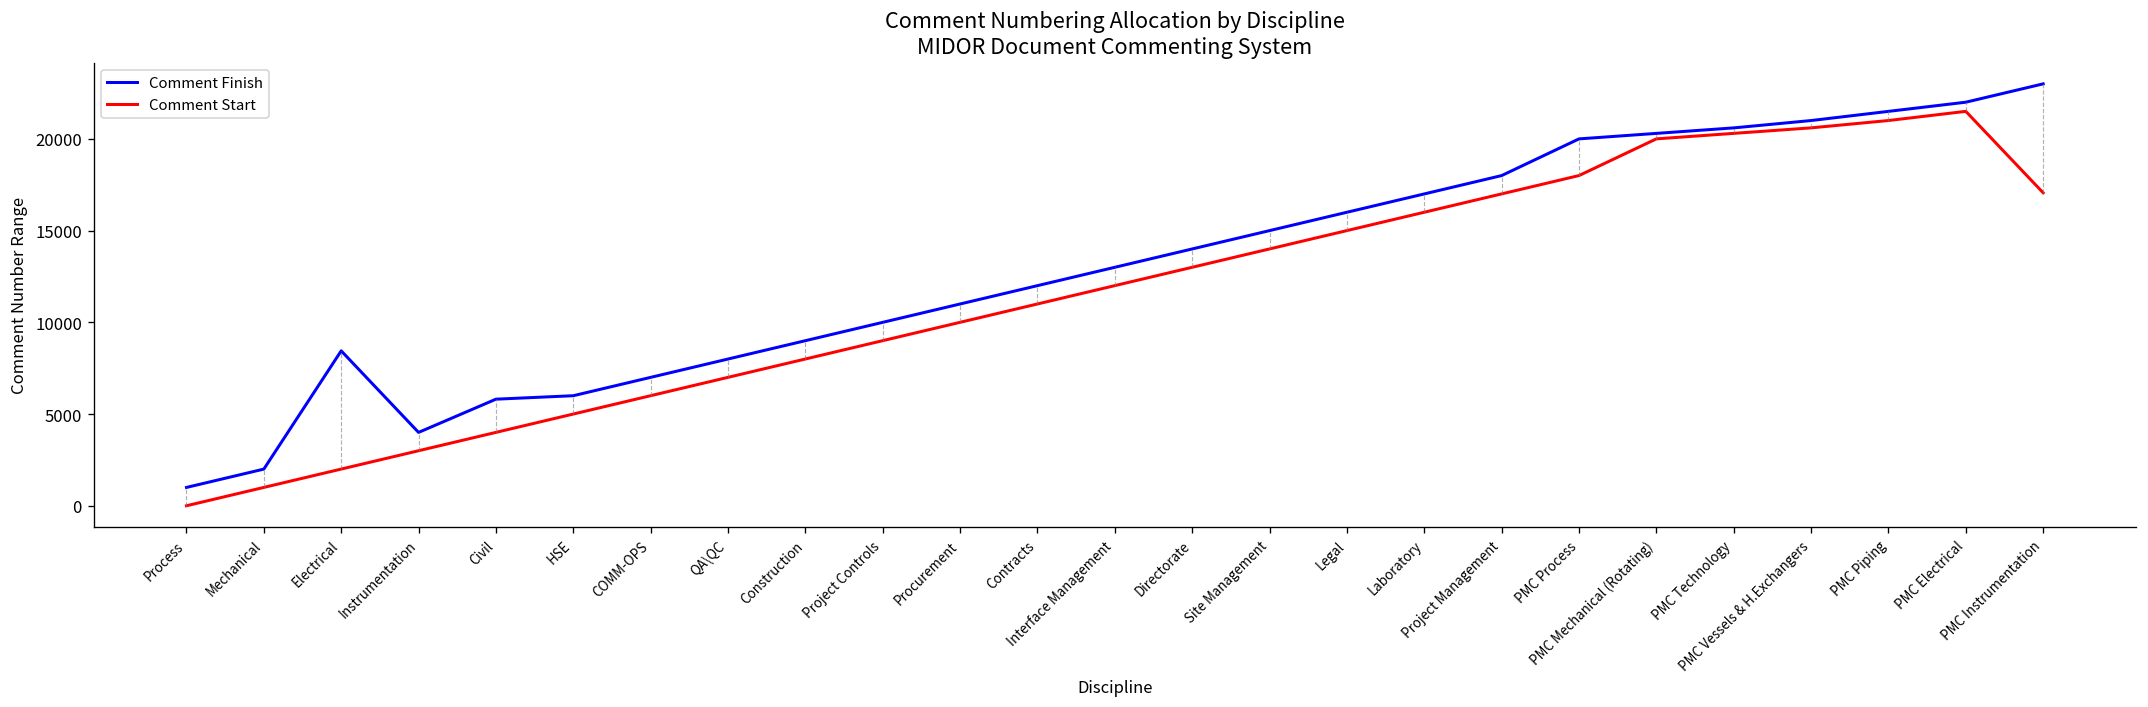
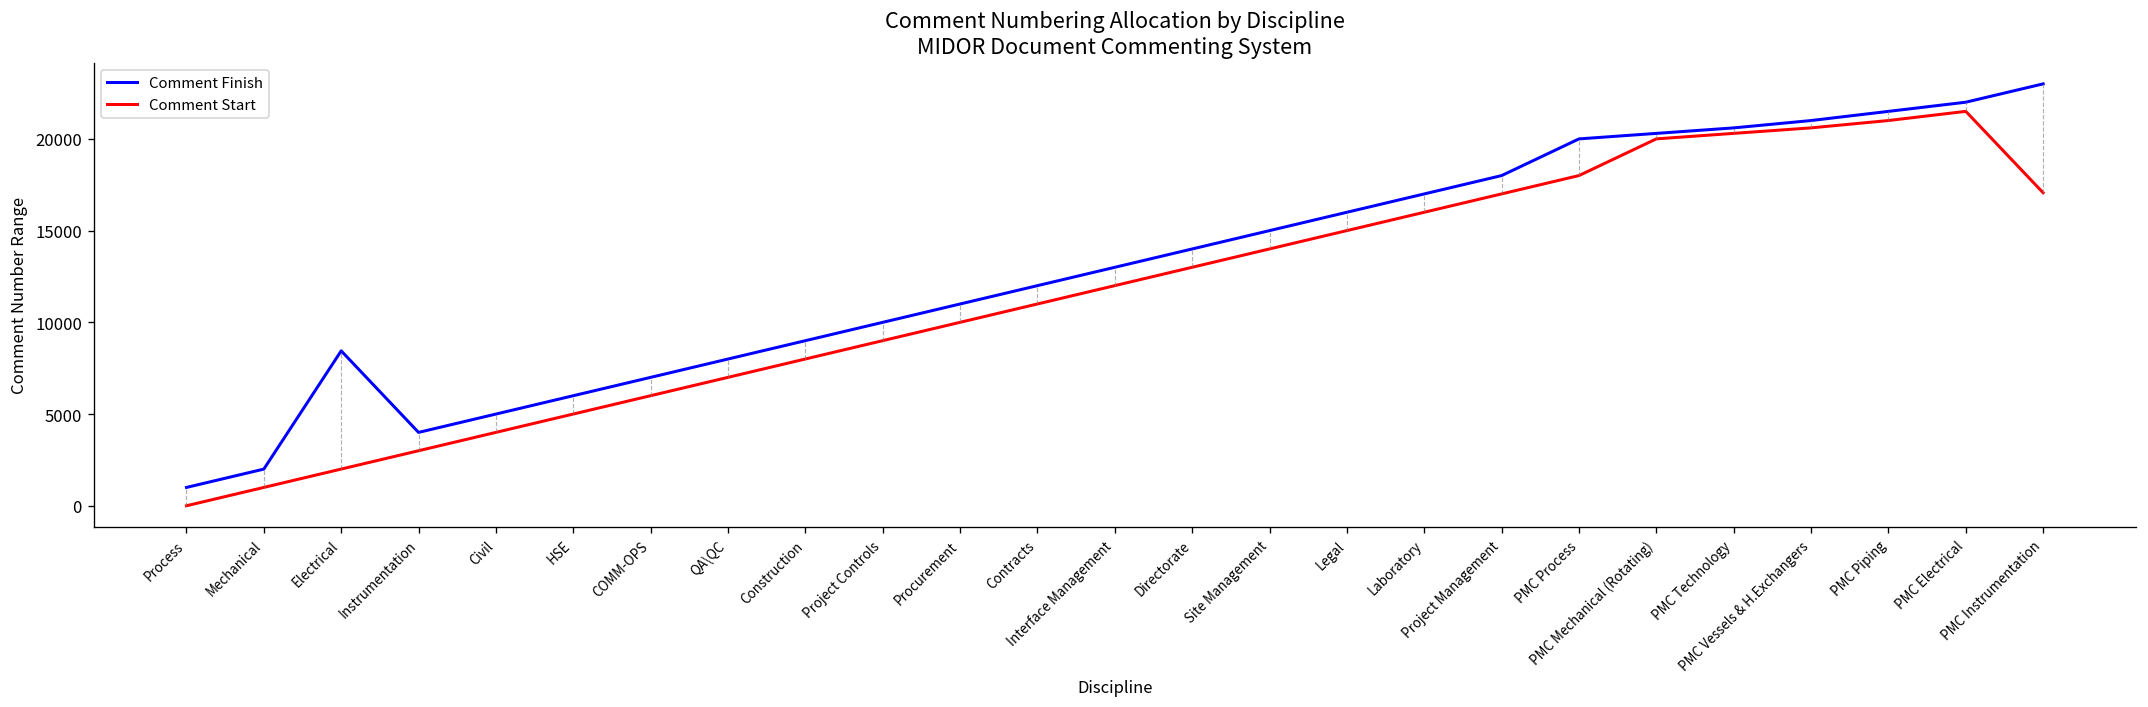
Comment Finish, Civil: 5800 -> 5000
